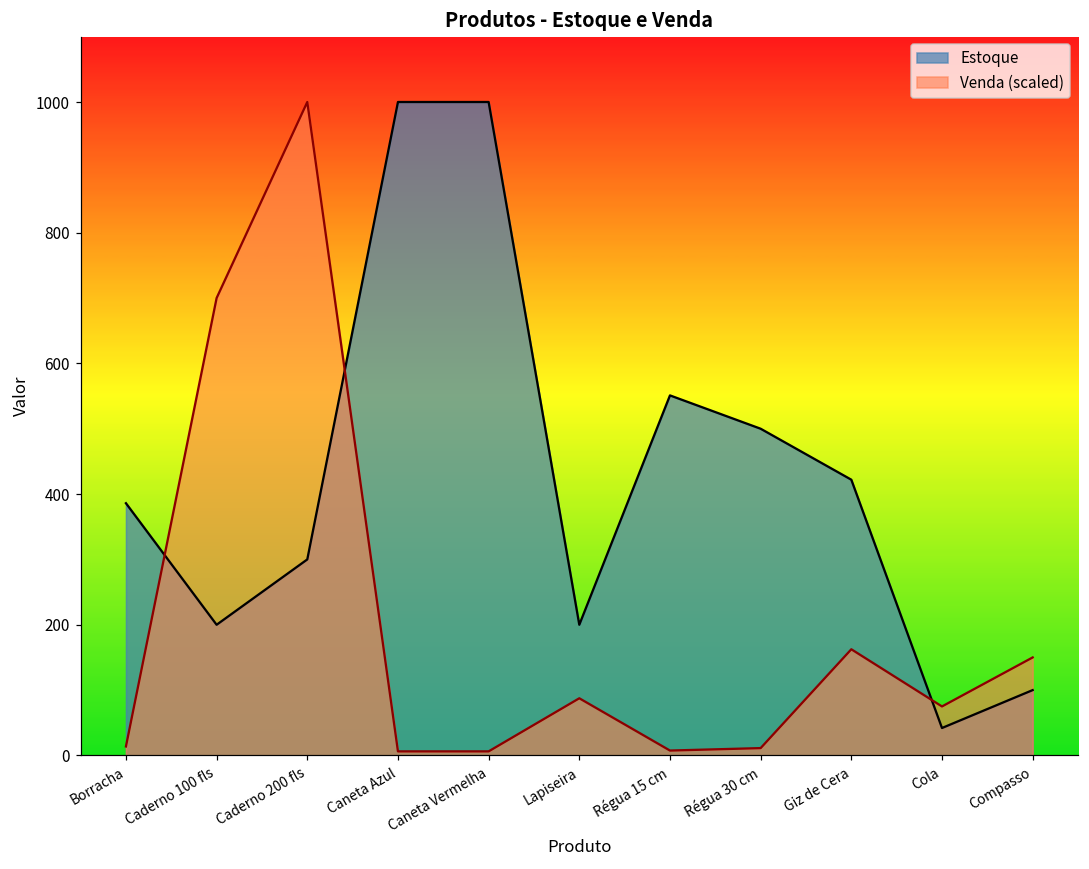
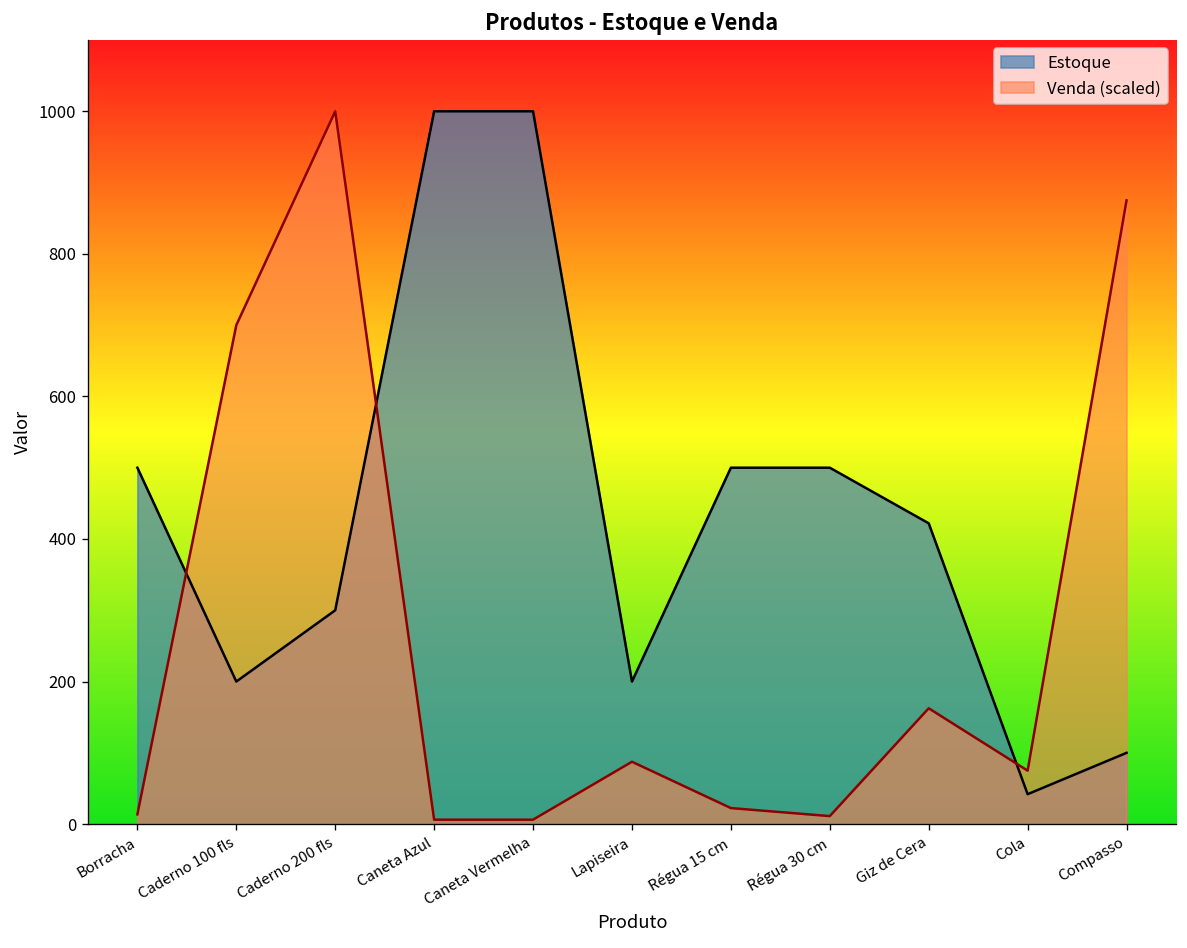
Estoque, Borracha: 390 -> 500
Estoque, Régua 15 cm: 550 -> 500
Venda (scaled), Régua 15 cm: 10 -> 20
Venda (scaled), Compasso: 150 -> 880
